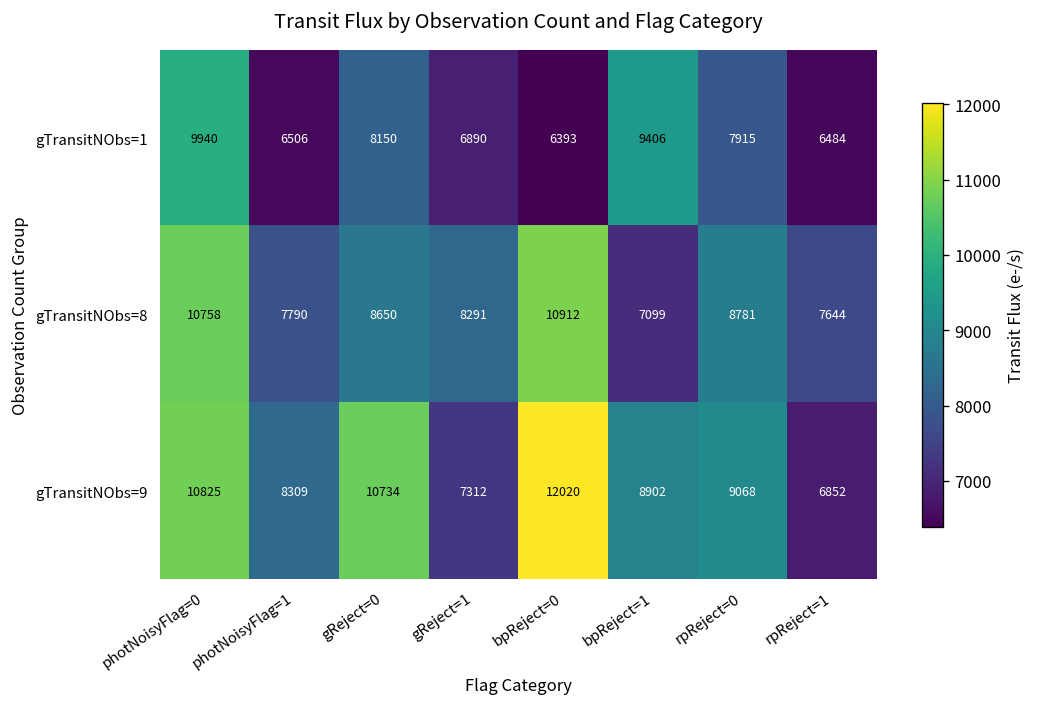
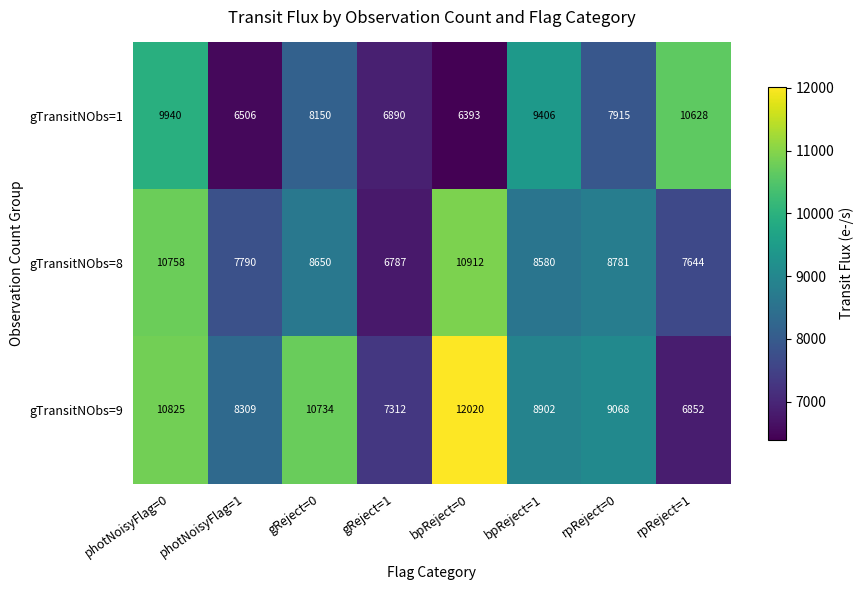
gTransitNObs=1, rpReject=1: 6484 -> 10628
gTransitNObs=8, gReject=1: 8291 -> 6787
gTransitNObs=8, bpReject=1: 7099 -> 8580
